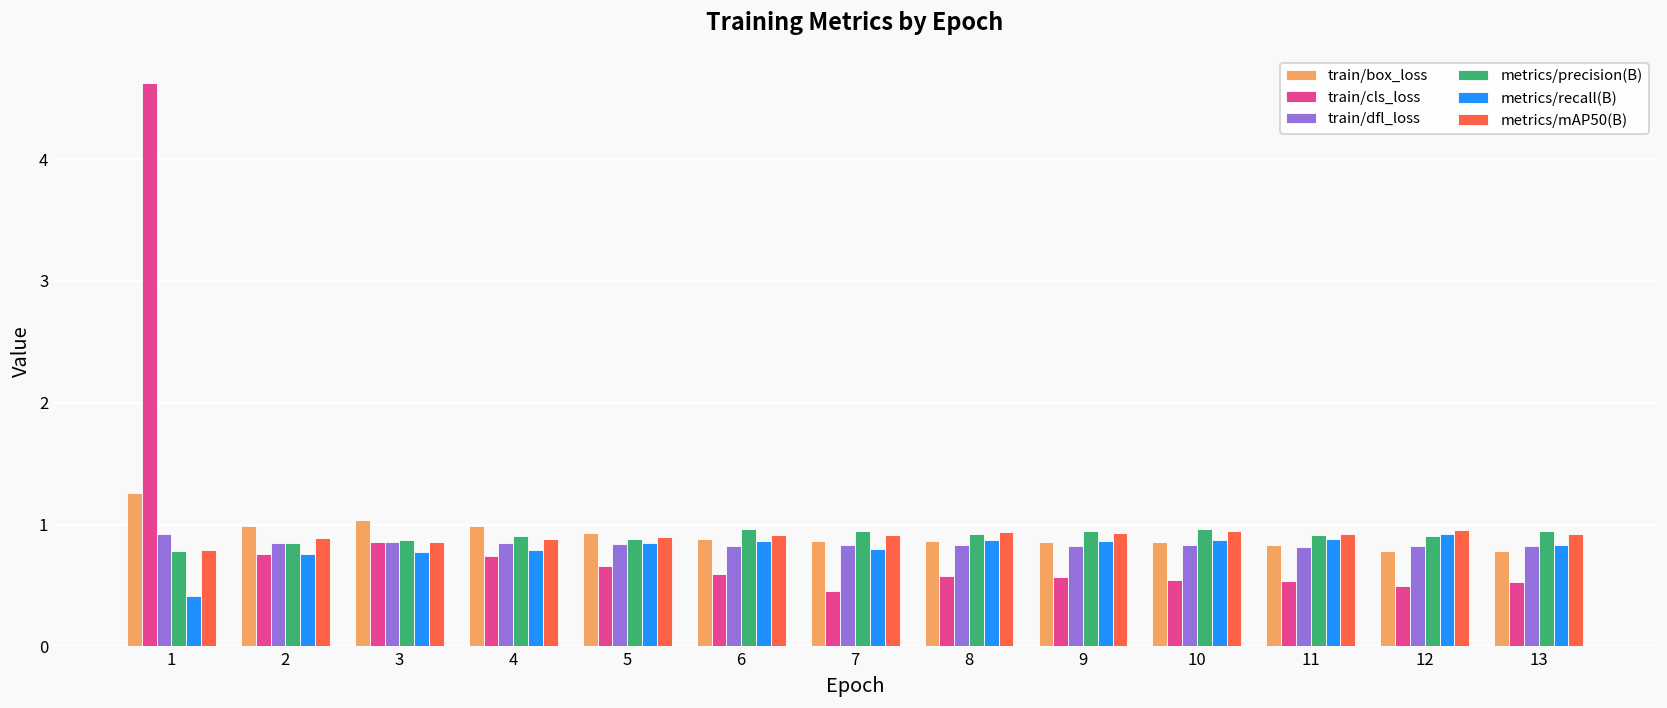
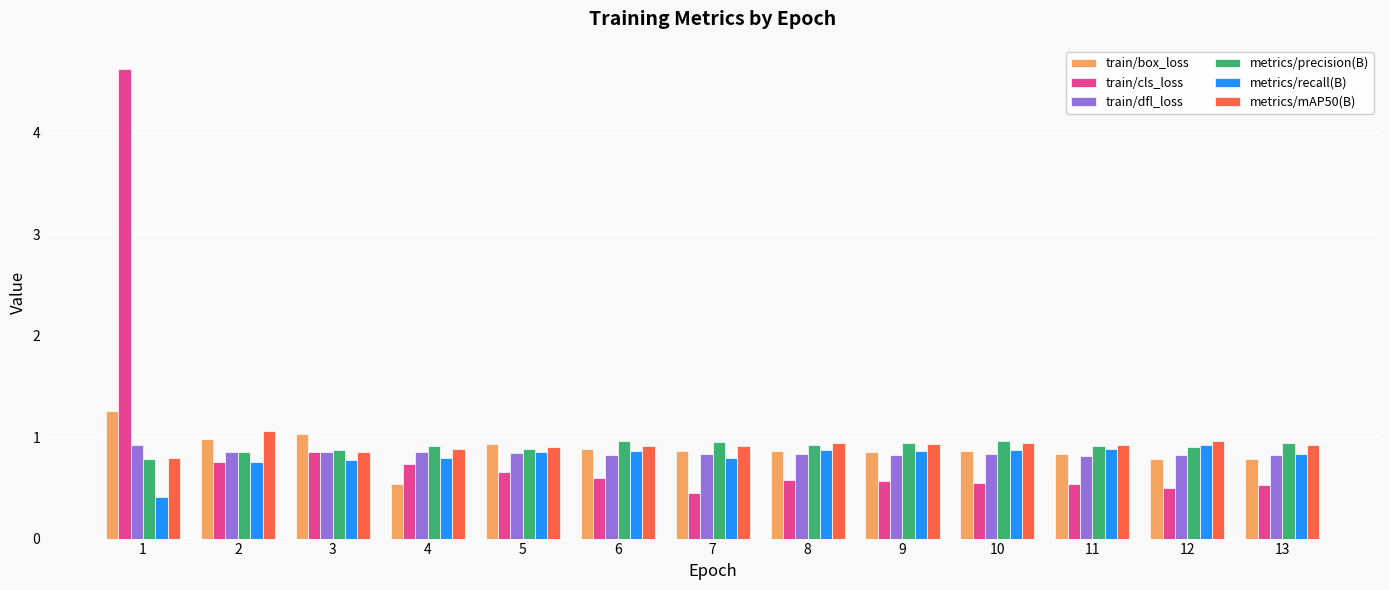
metrics/mAP50(B), 2: 0.89 -> 1.06
train/box_loss, 4: 0.99 -> 0.54
